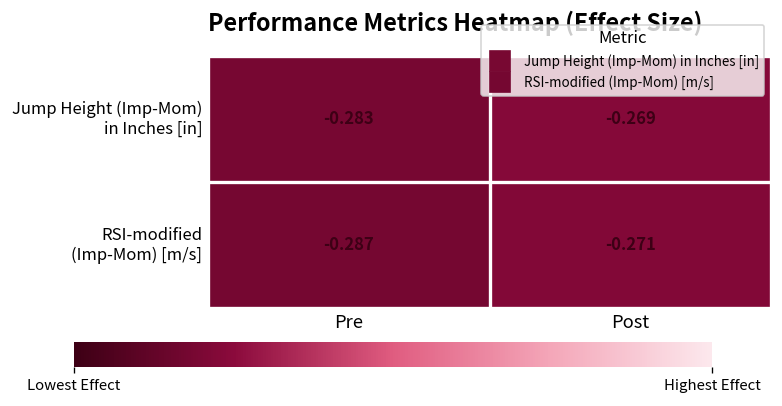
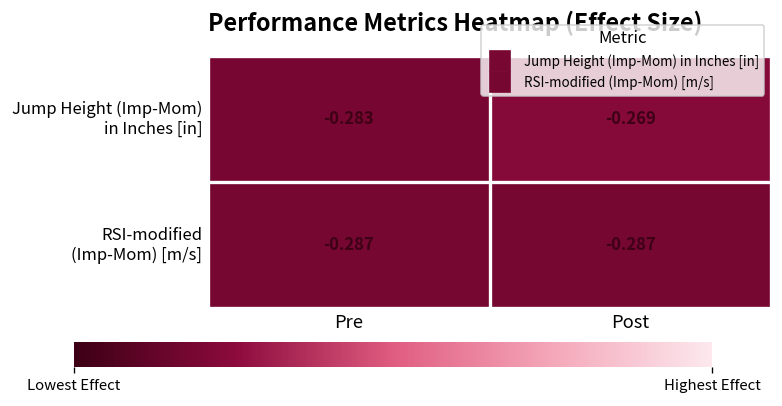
RSI-modified (Imp-Mom) [m/s], Post: -0.271 -> -0.287
